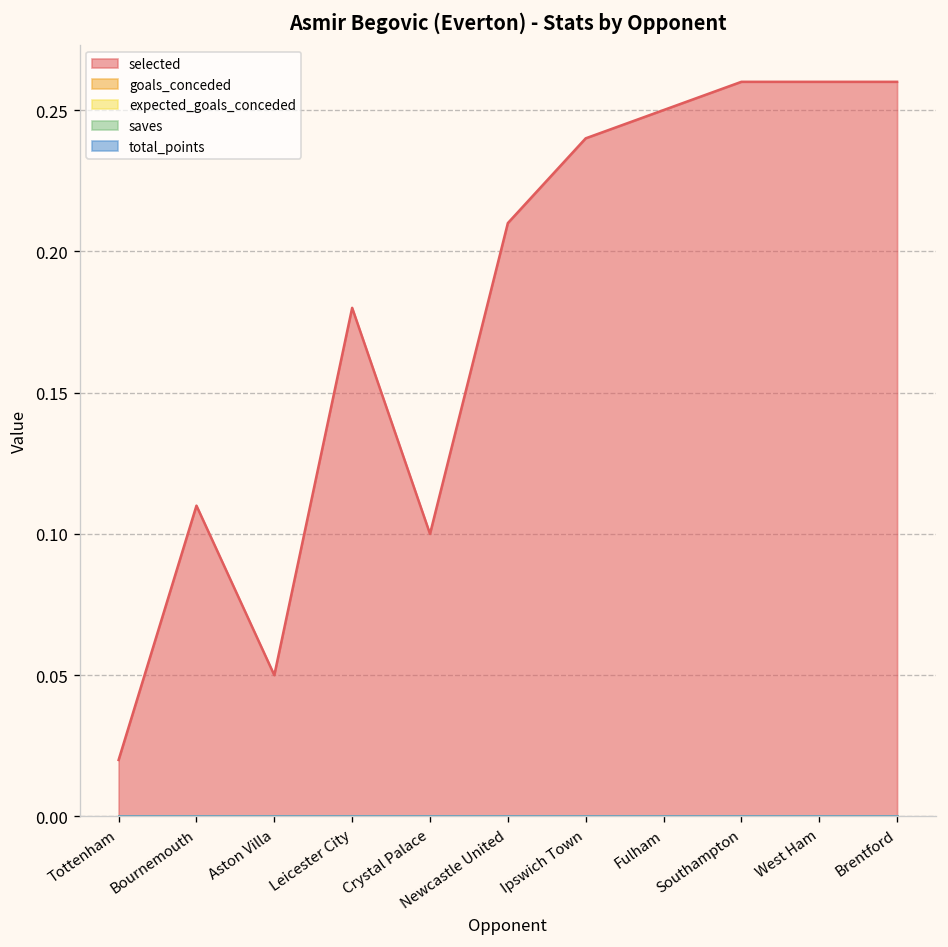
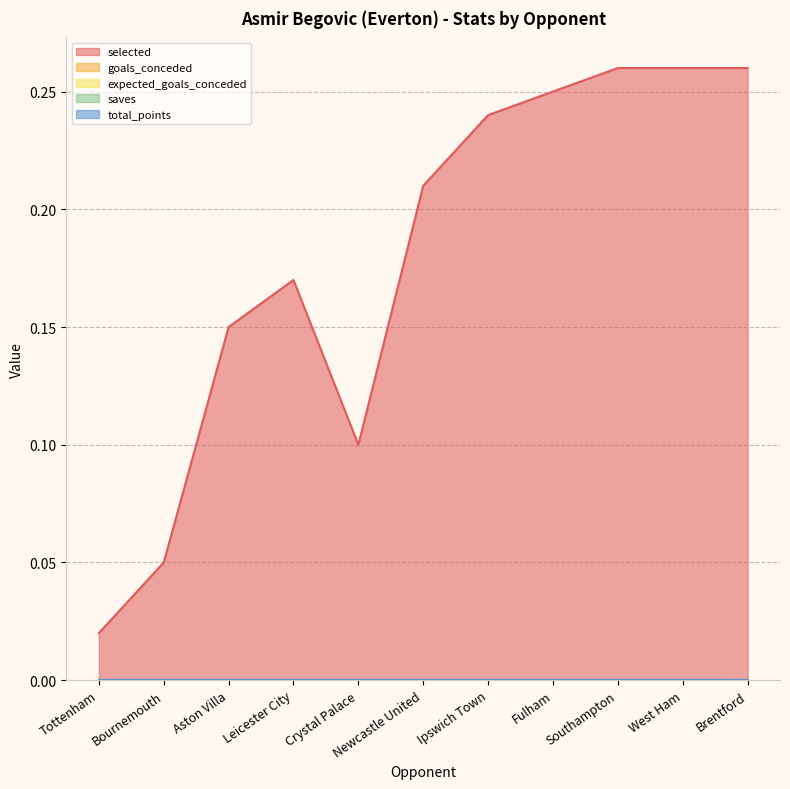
selected, Bournemouth: 0.11 -> 0.05
selected, Aston Villa: 0.05 -> 0.15
selected, Leicester City: 0.18 -> 0.17
